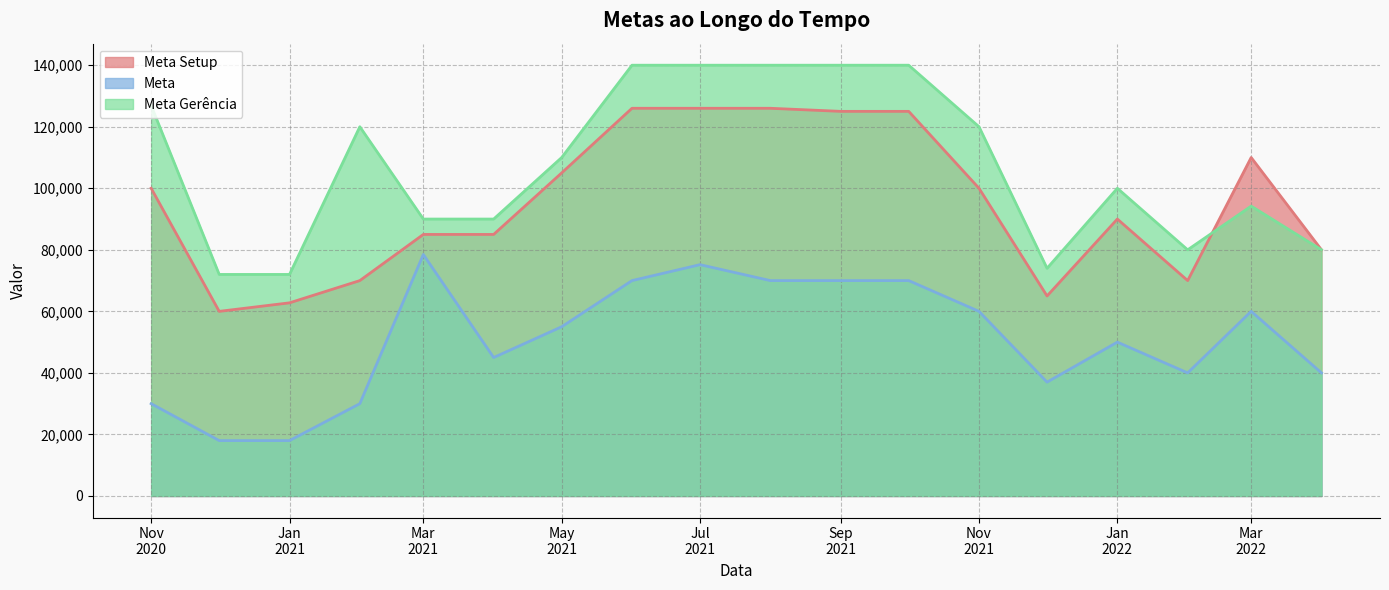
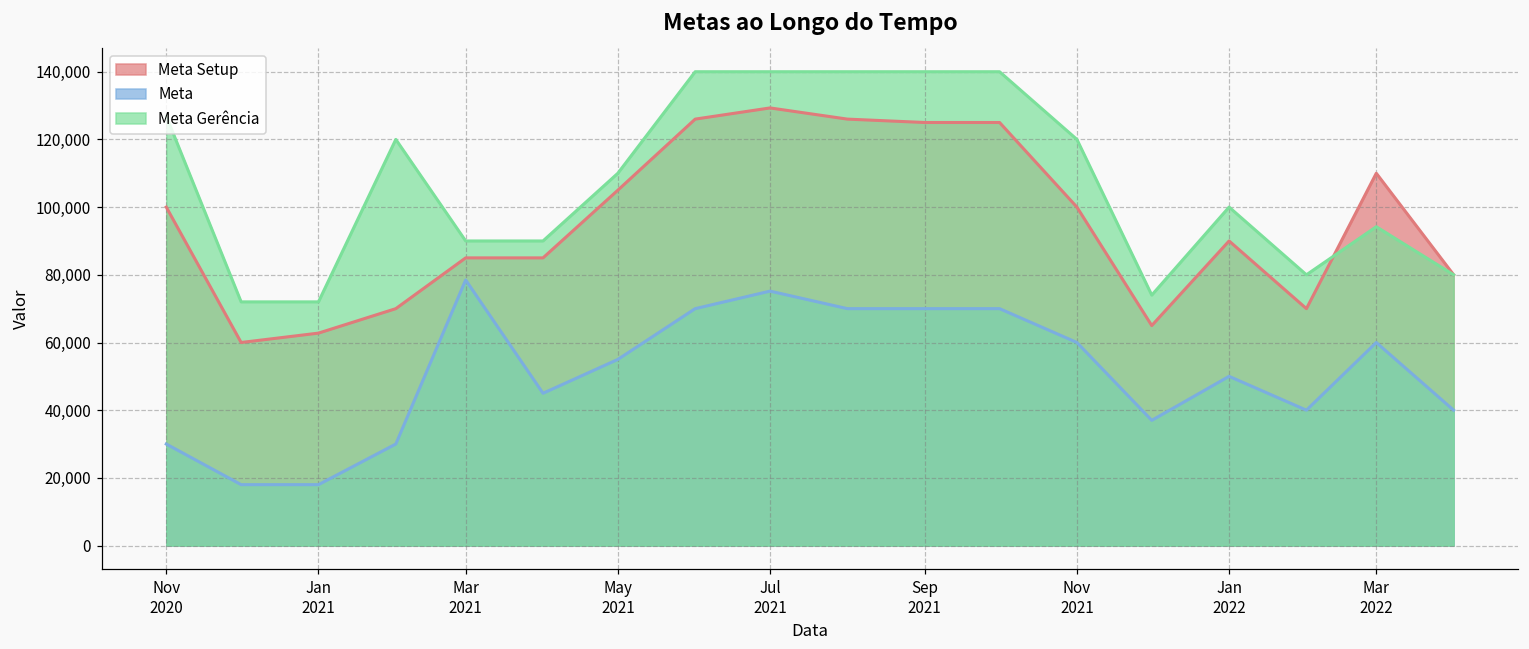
Meta Setup, Jul 2021: 126,000 -> 129,000
